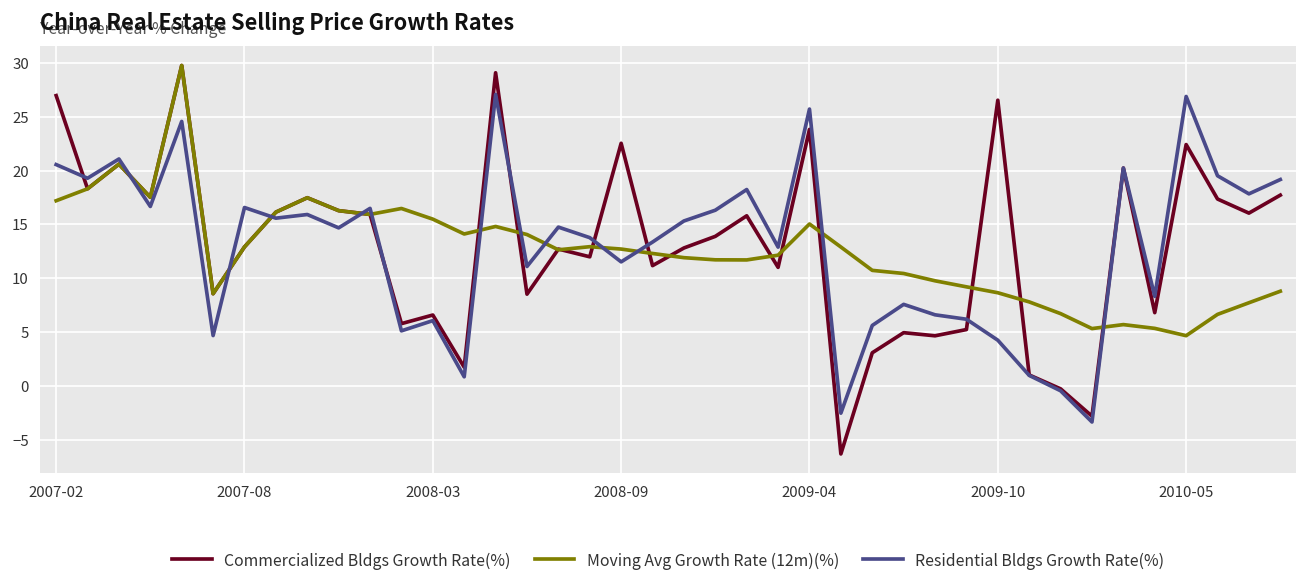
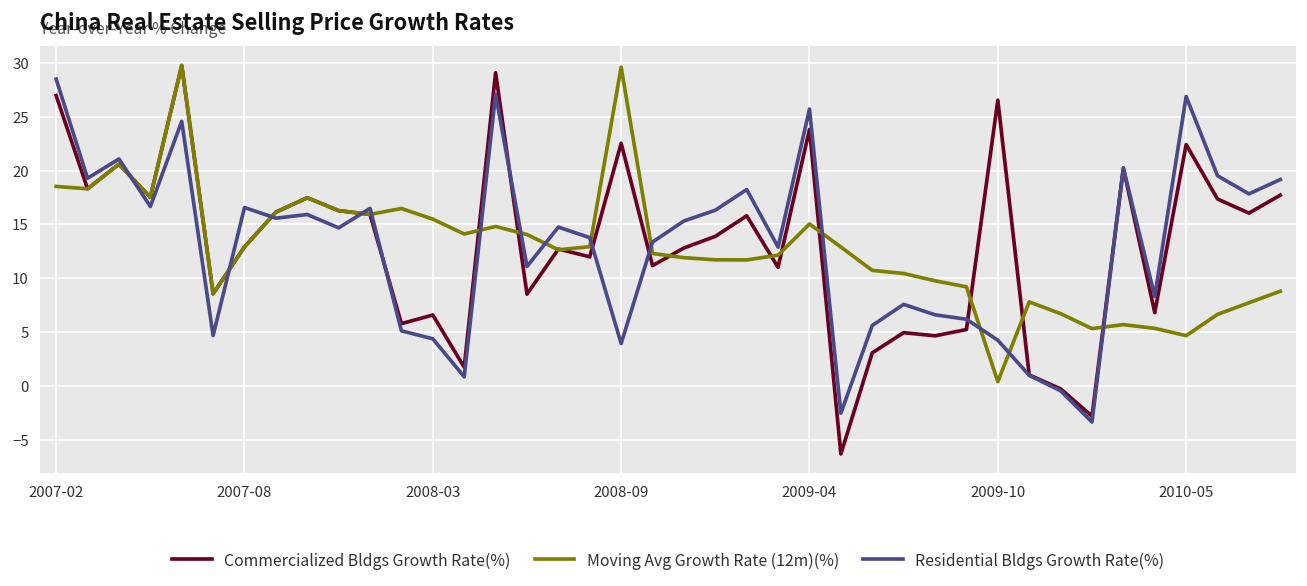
Moving Avg Growth Rate (12m)(%), 2007-02: 17 -> 19
Residential Bldgs Growth Rate(%), 2007-02: 21 -> 28
Residential Bldgs Growth Rate(%), 2008-03: 6 -> 4
Moving Avg Growth Rate (12m)(%), 2008-09: 13 -> 30
Residential Bldgs Growth Rate(%), 2008-09: 12 -> 4
Moving Avg Growth Rate (12m)(%), 2009-10: 9 -> 0
